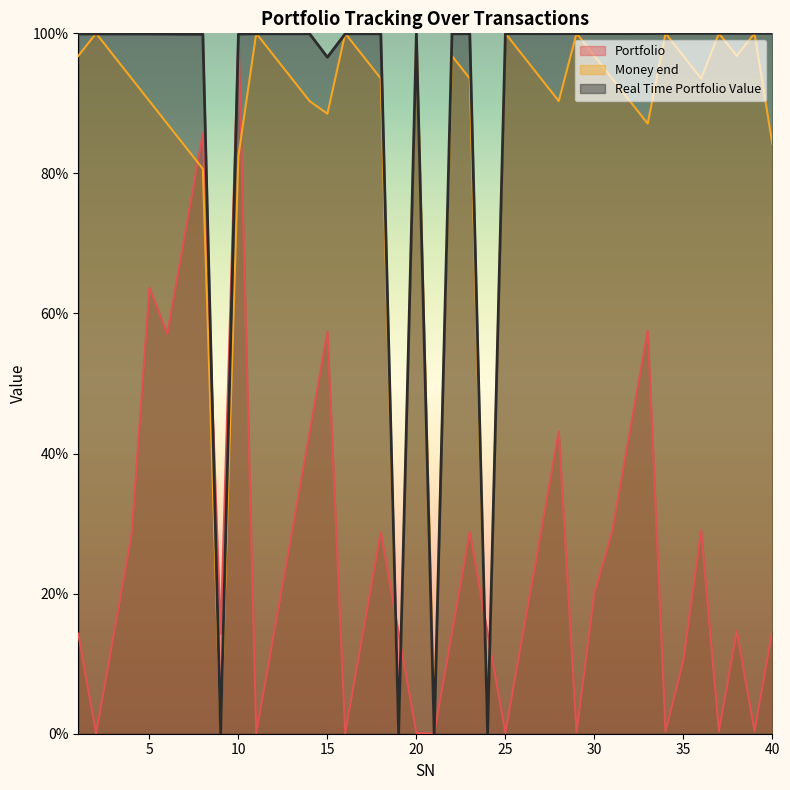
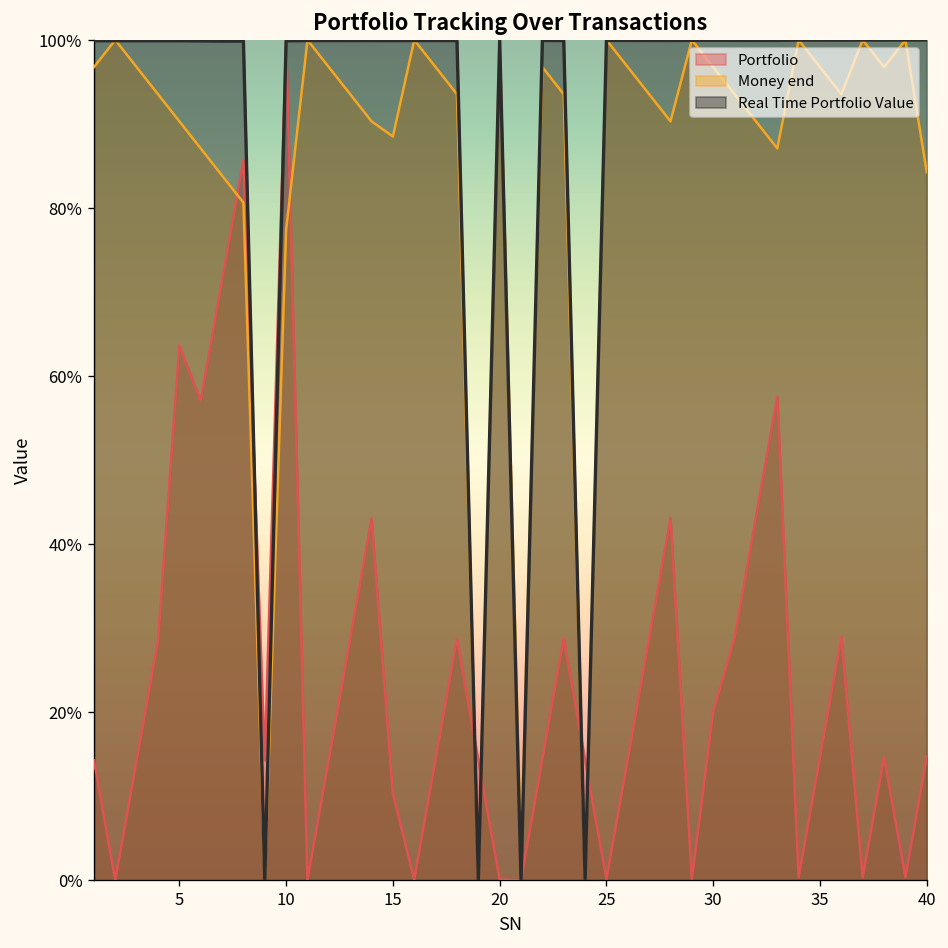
Money end, 10: 83% -> 77%
Portfolio, 15: 57% -> 10%
Real Time Portfolio Value, 15: 97% -> 100%
Portfolio, 35: 10% -> 15%
